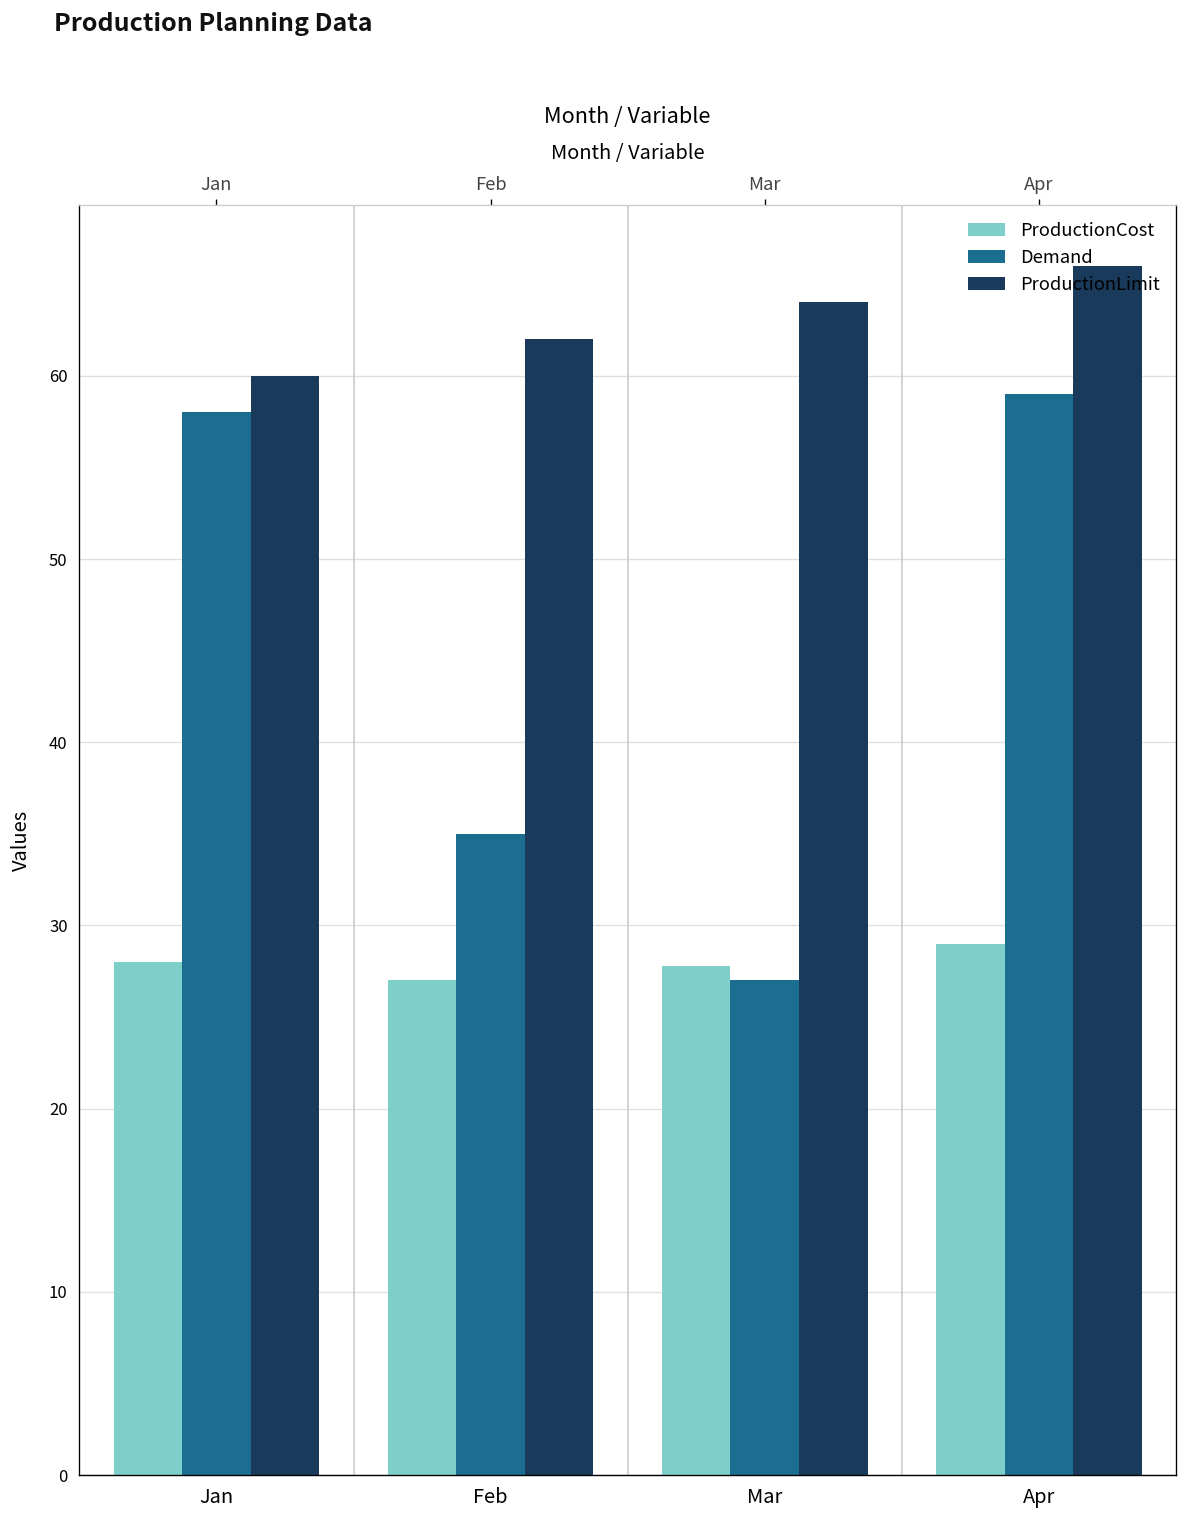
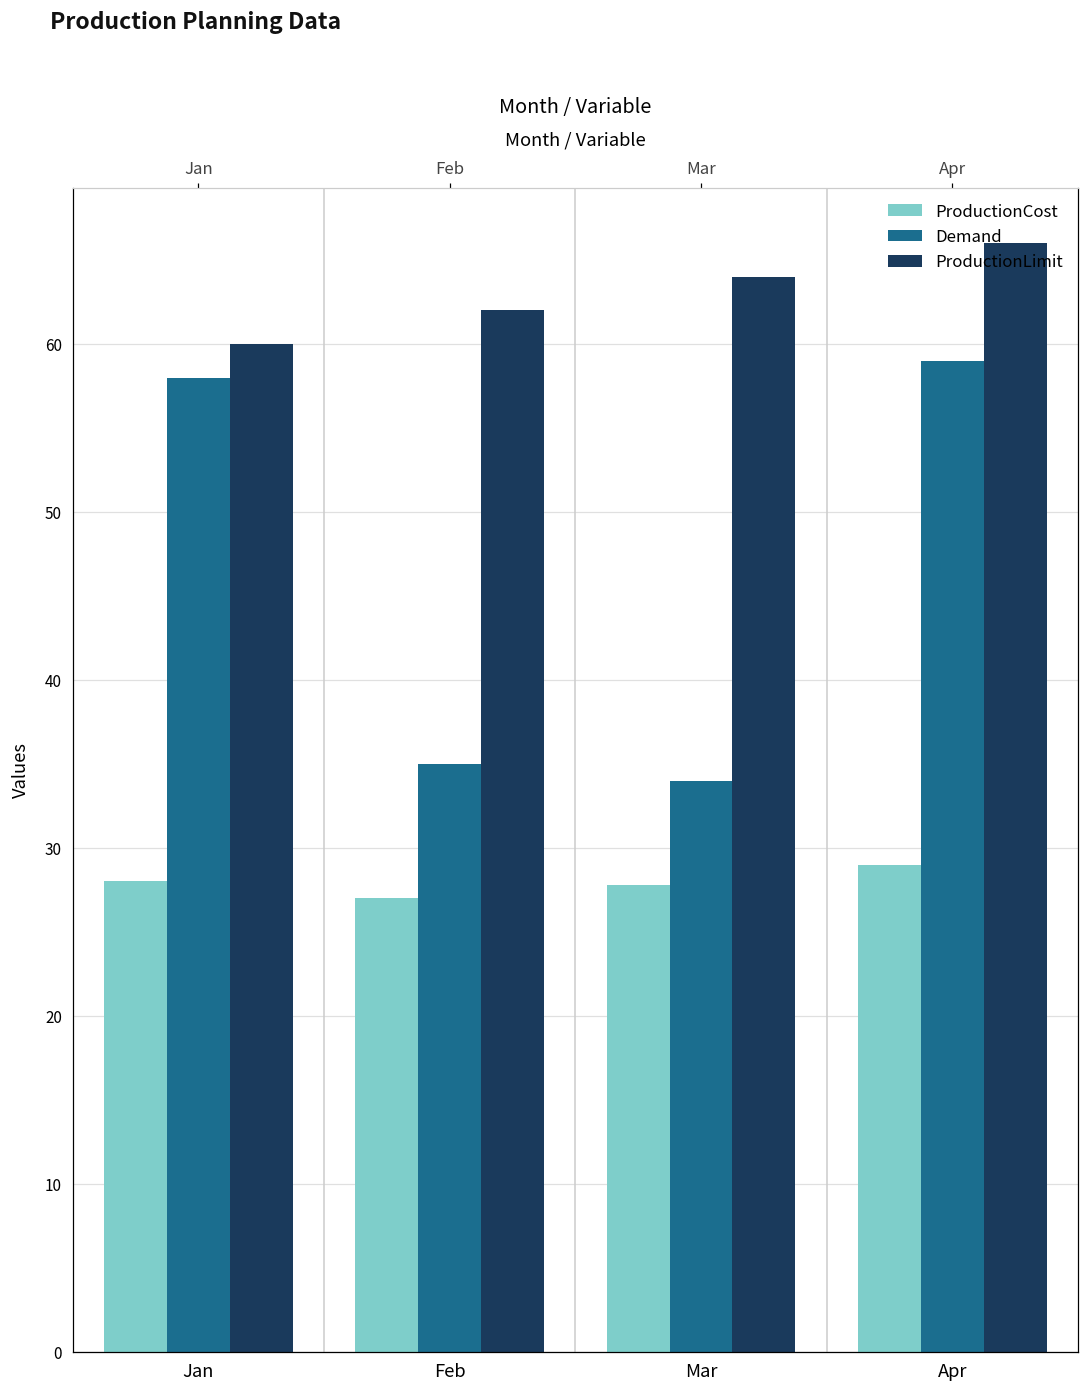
Demand, Mar: 27 -> 34
